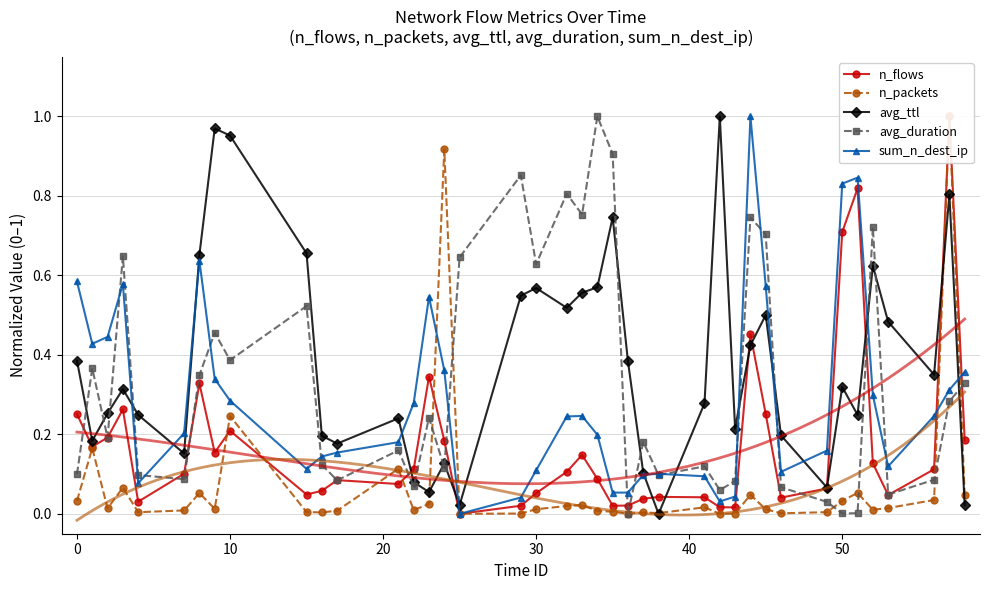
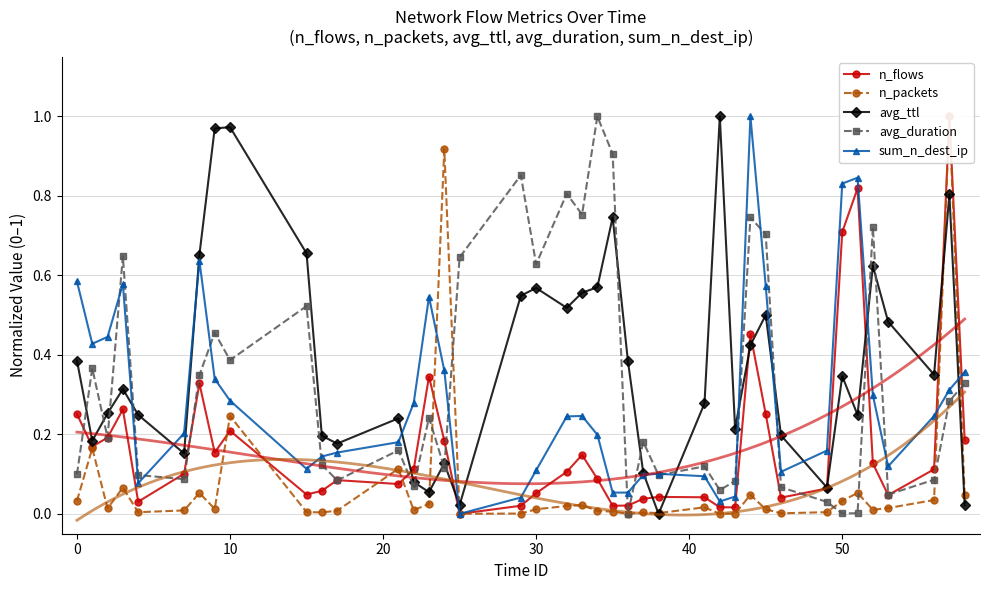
avg_ttl, 10: 0.95 -> 0.97
avg_ttl, 50: 0.32 -> 0.35
